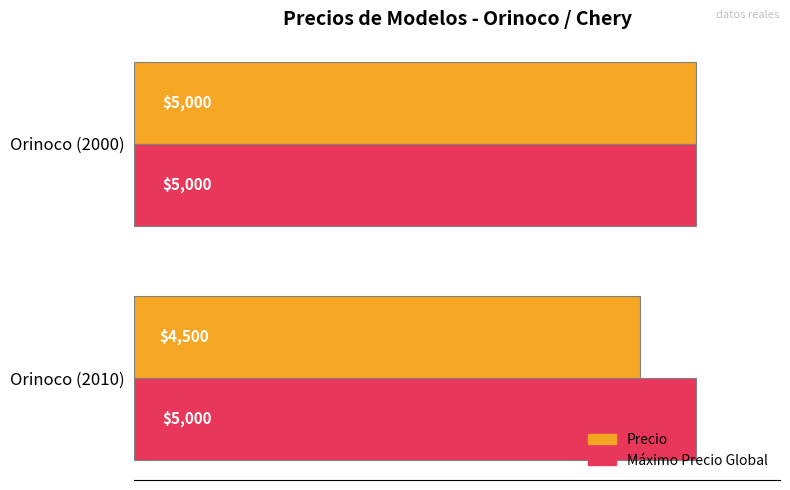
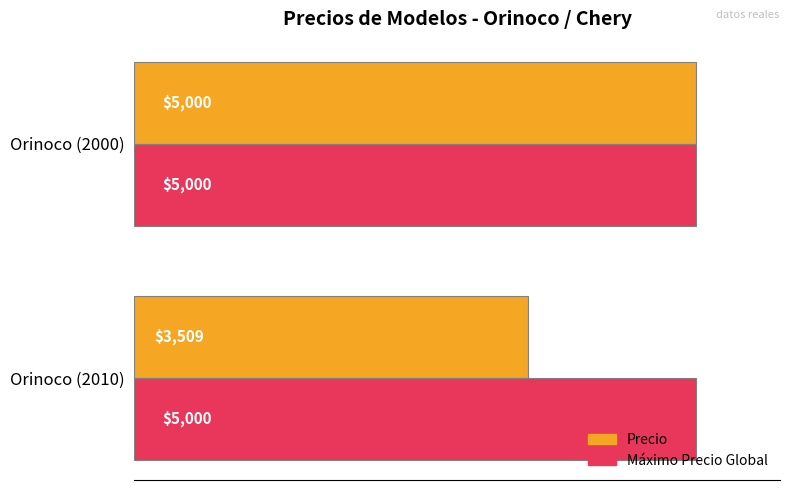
Precio, Orinoco (2010): $4,500 -> $3,509
